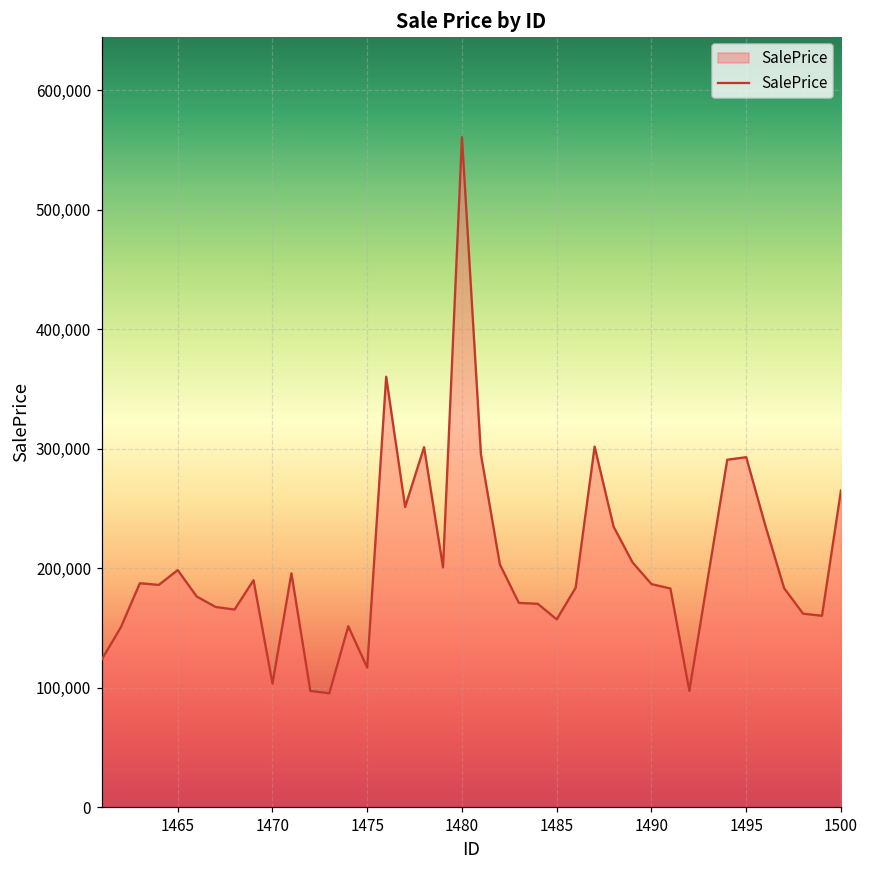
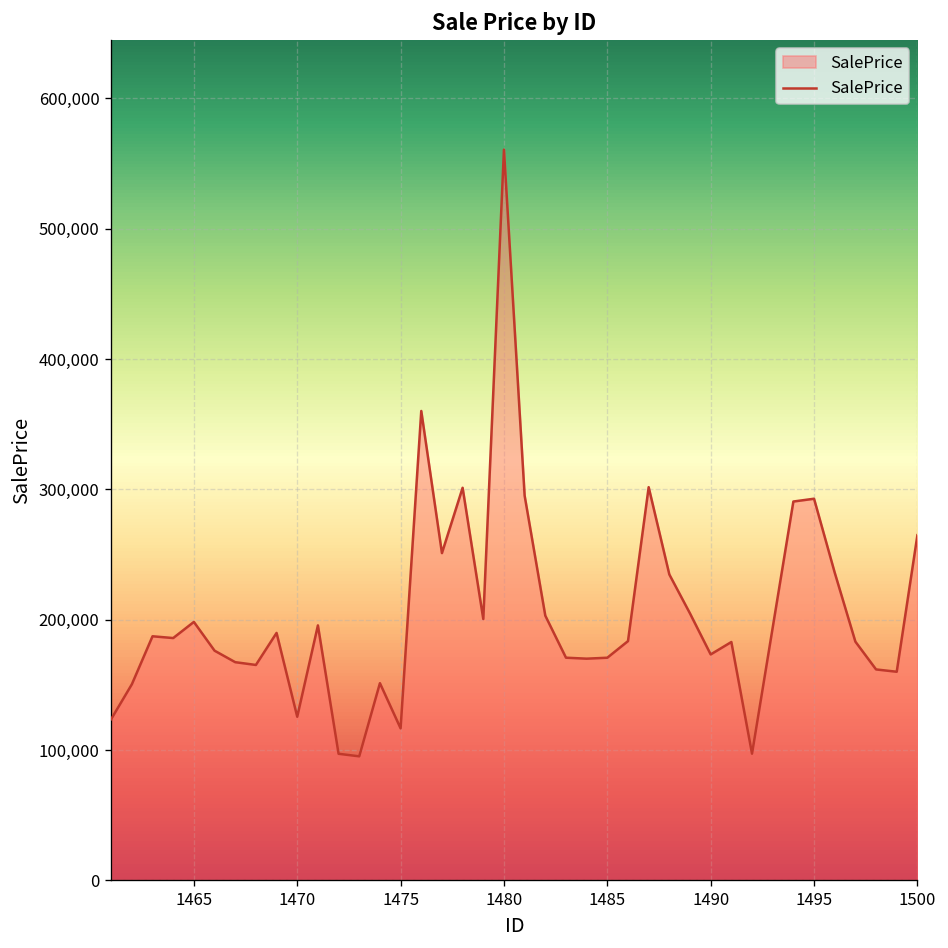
1470: 103,000 -> 126,000
1485: 157,000 -> 171,000
1490: 187,000 -> 173,000
